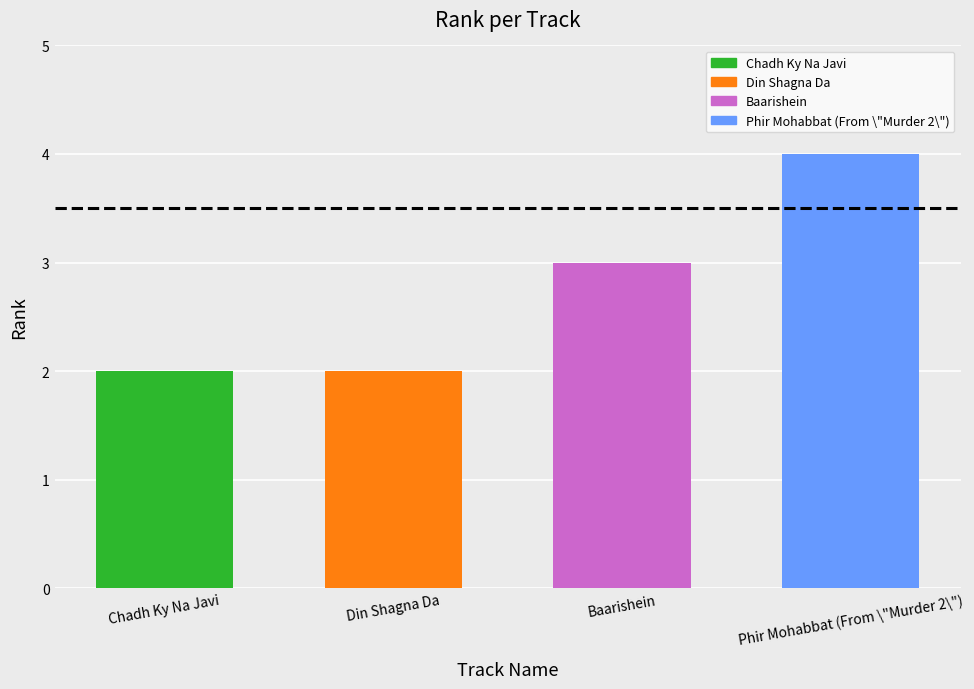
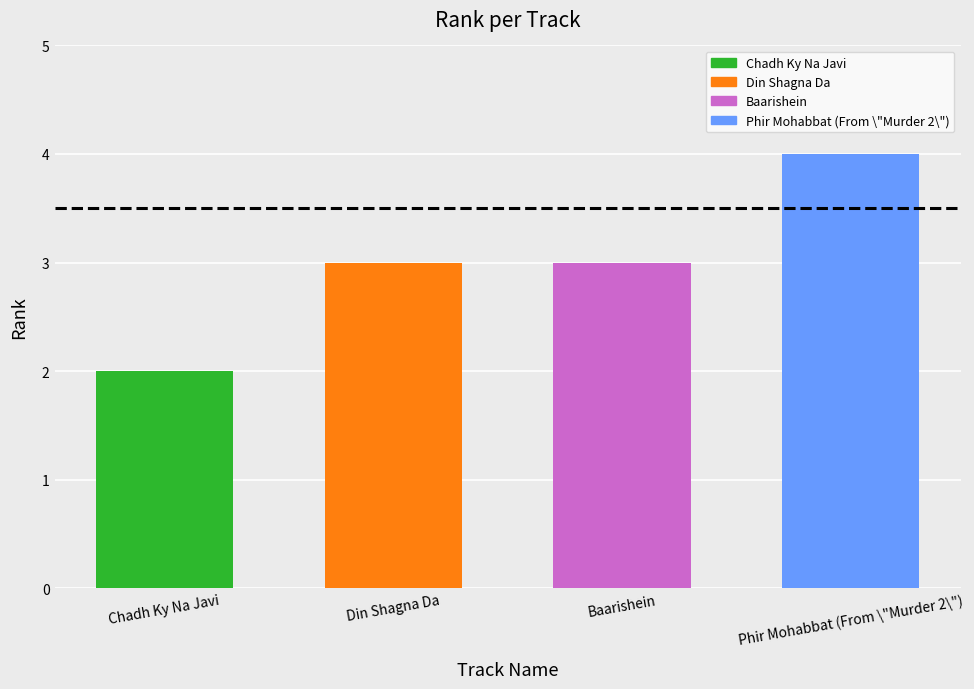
Din Shagna Da: 2 -> 3
